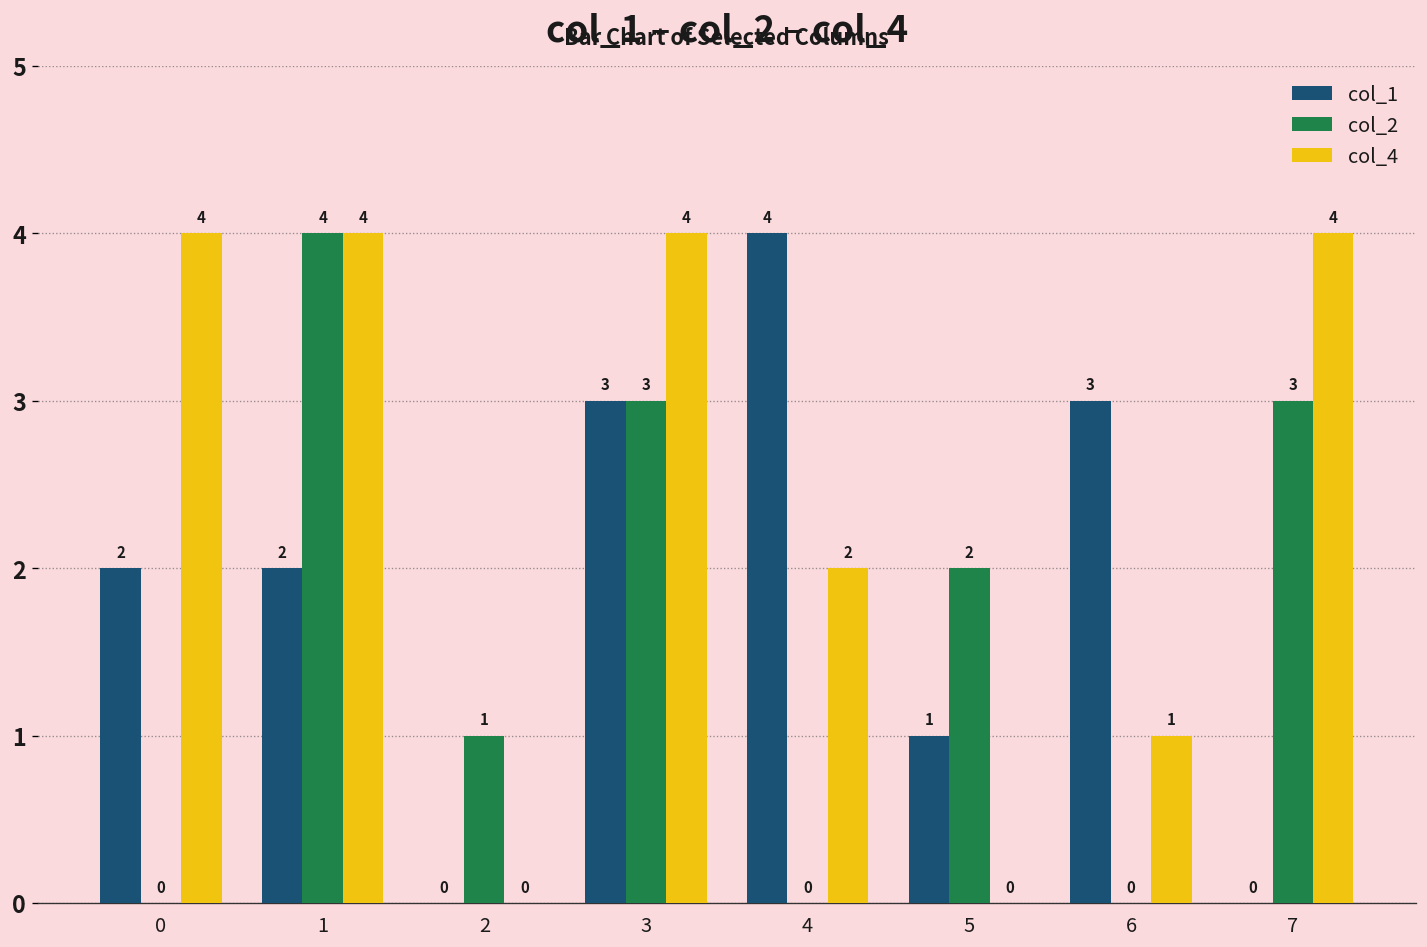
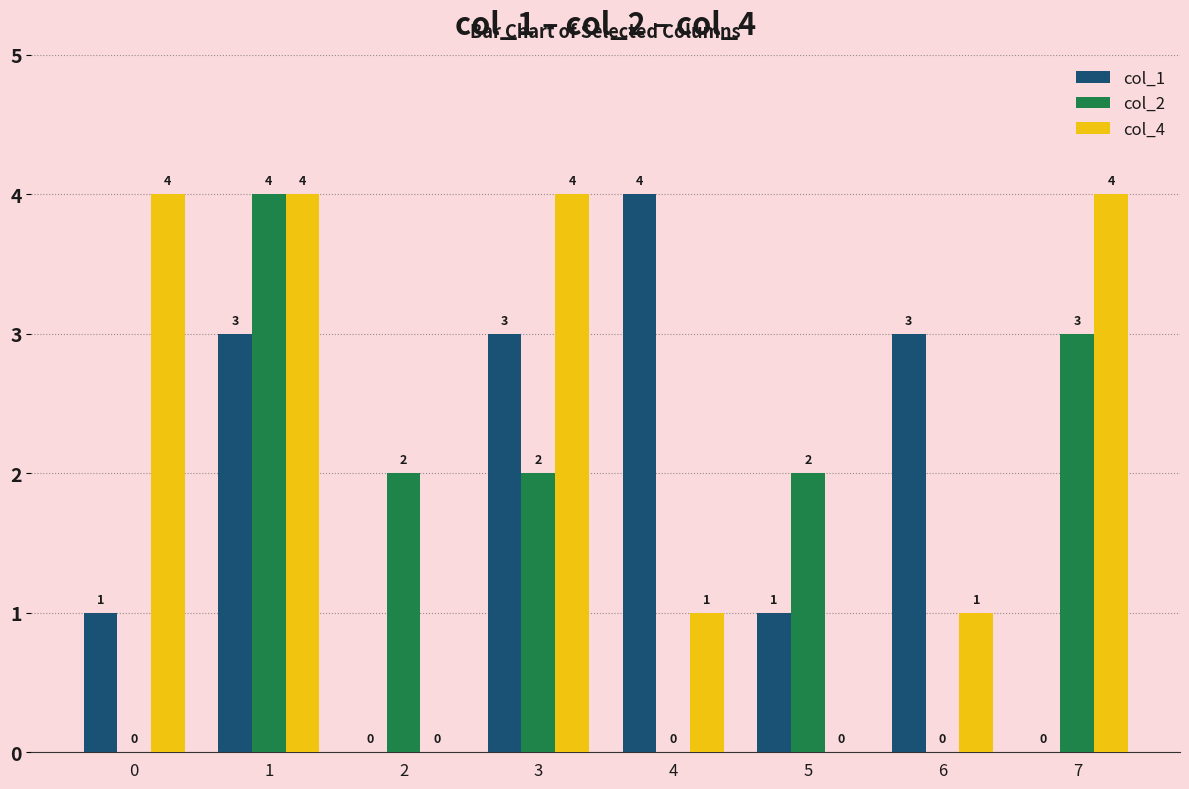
col_1, 0: 2 -> 1
col_1, 1: 2 -> 3
col_2, 2: 1 -> 2
col_2, 3: 3 -> 2
col_4, 4: 2 -> 1
